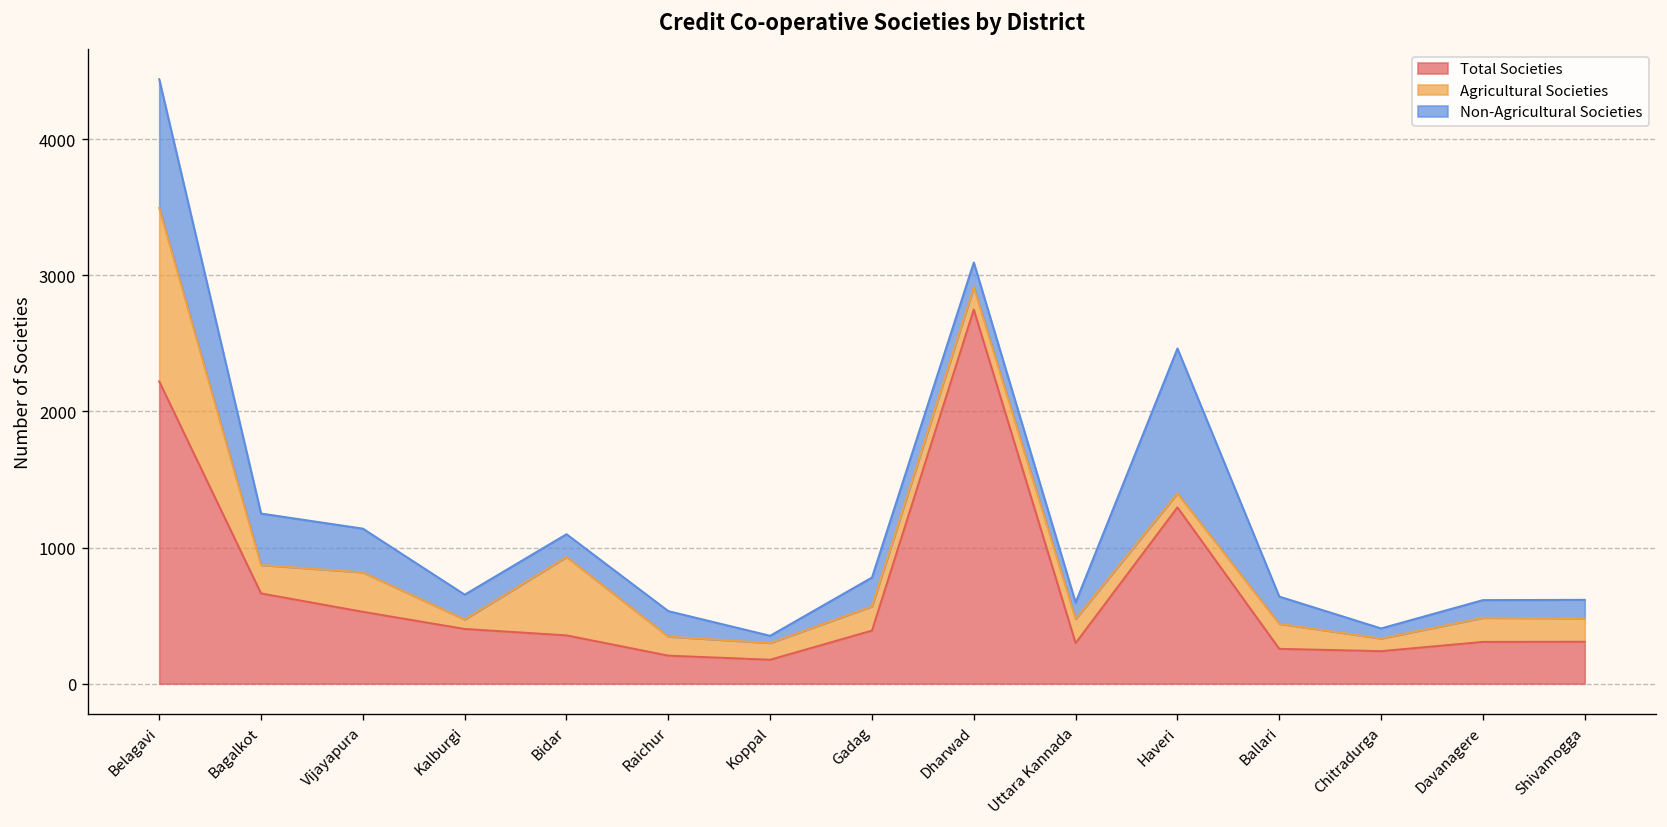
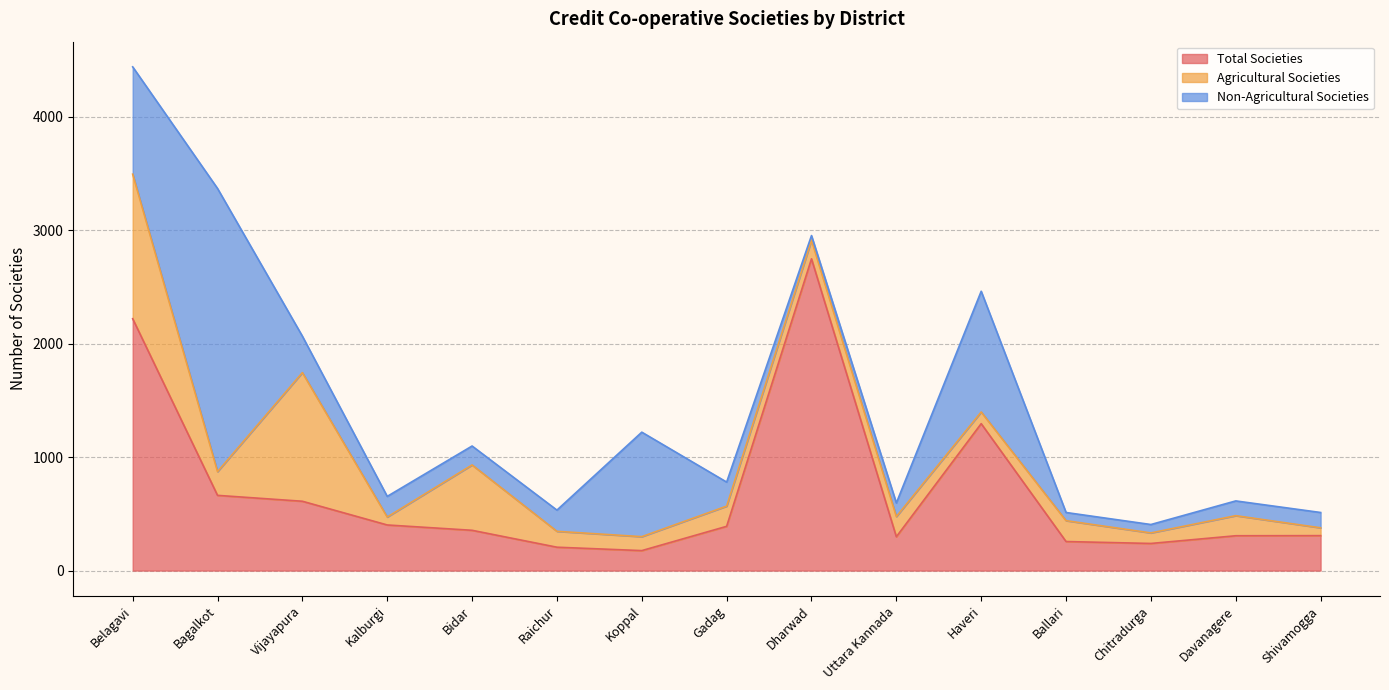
Non-Agricultural Societies, Bagalkot: 380 -> 2500
Total Societies, Vijayapura: 530 -> 610
Agricultural Societies, Vijayapura: 290 -> 1130
Non-Agricultural Societies, Koppal: 50 -> 920
Non-Agricultural Societies, Dharwad: 180 -> 40
Non-Agricultural Societies, Ballari: 200 -> 70
Agricultural Societies, Shivamogga: 170 -> 70
